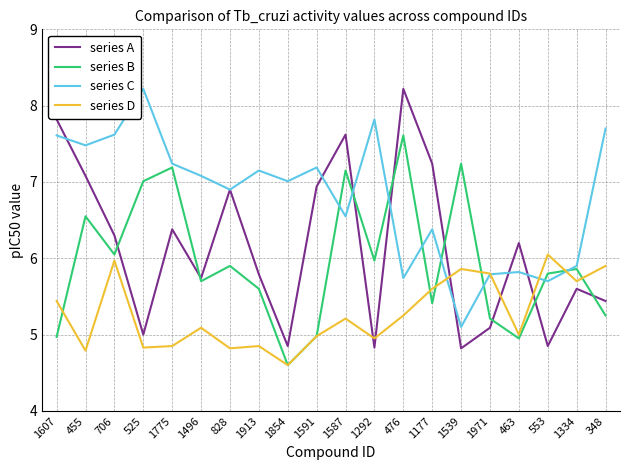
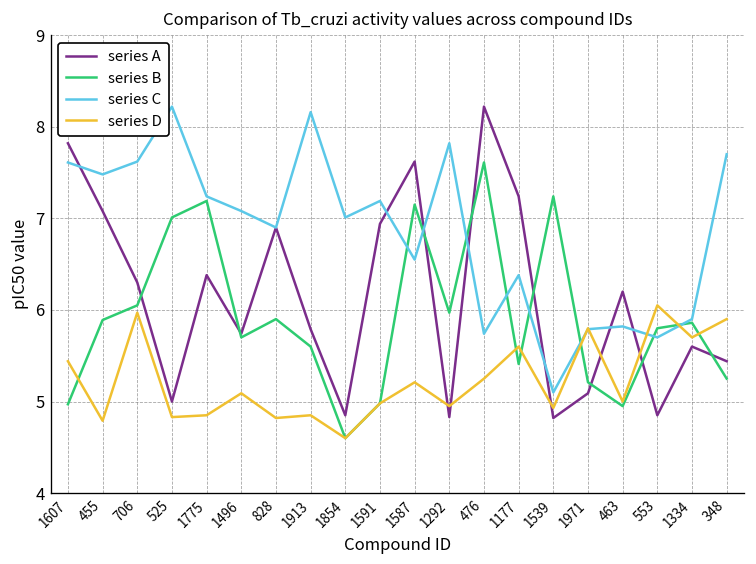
series B, 455: 6.6 -> 5.9
series C, 1913: 7.2 -> 8.2
series D, 1539: 5.9 -> 4.9
